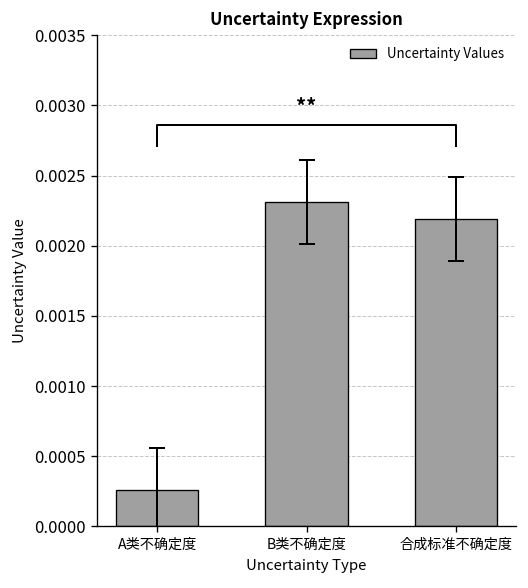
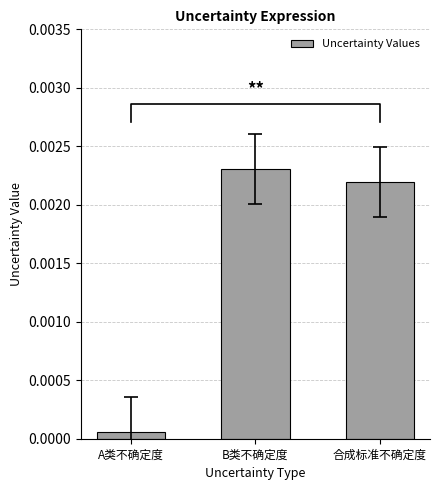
Uncertainty Values, A类不确定度: 0.00026 -> 0.00006
